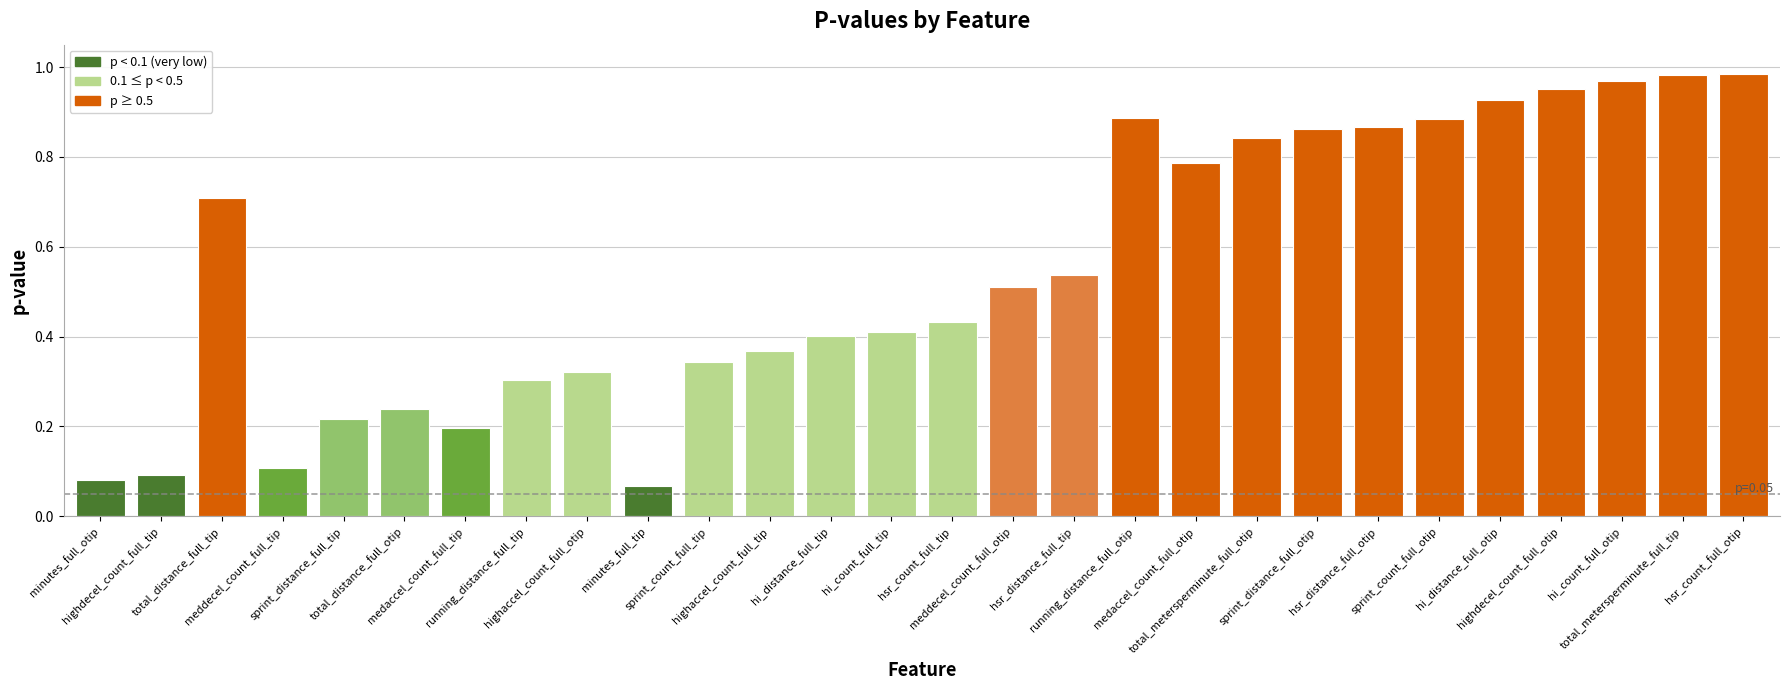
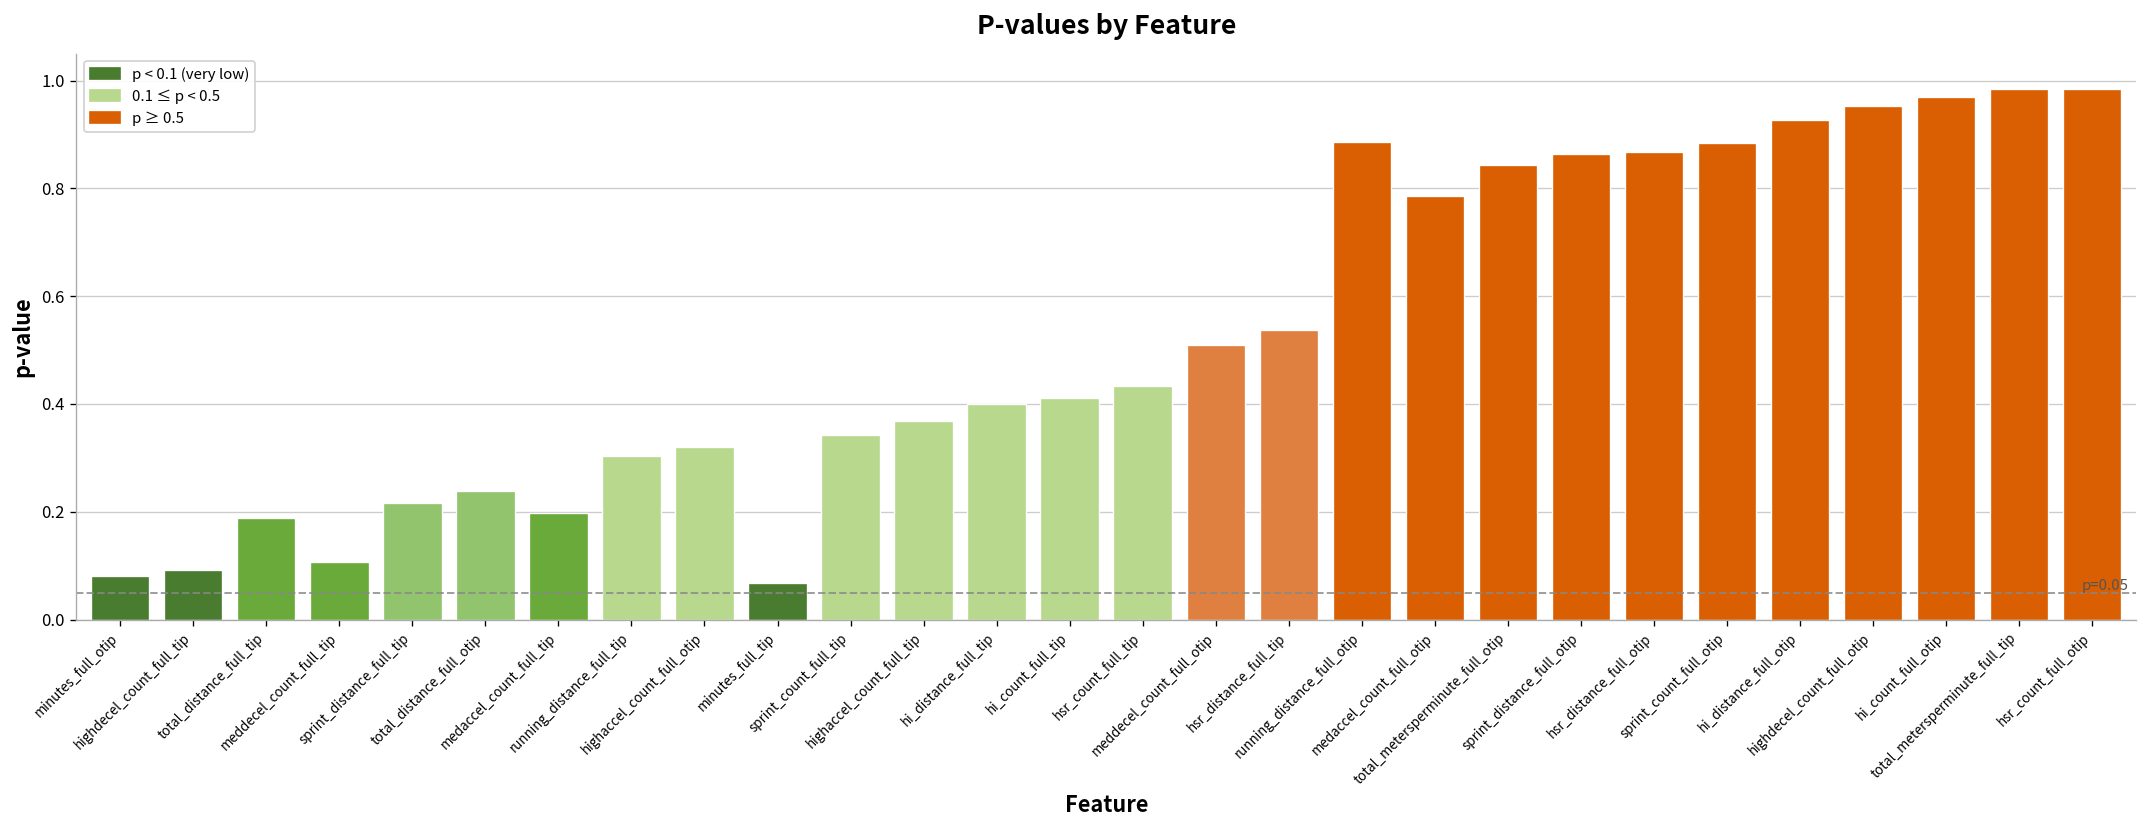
total_distance_full_tip: 0.71 -> 0.19
